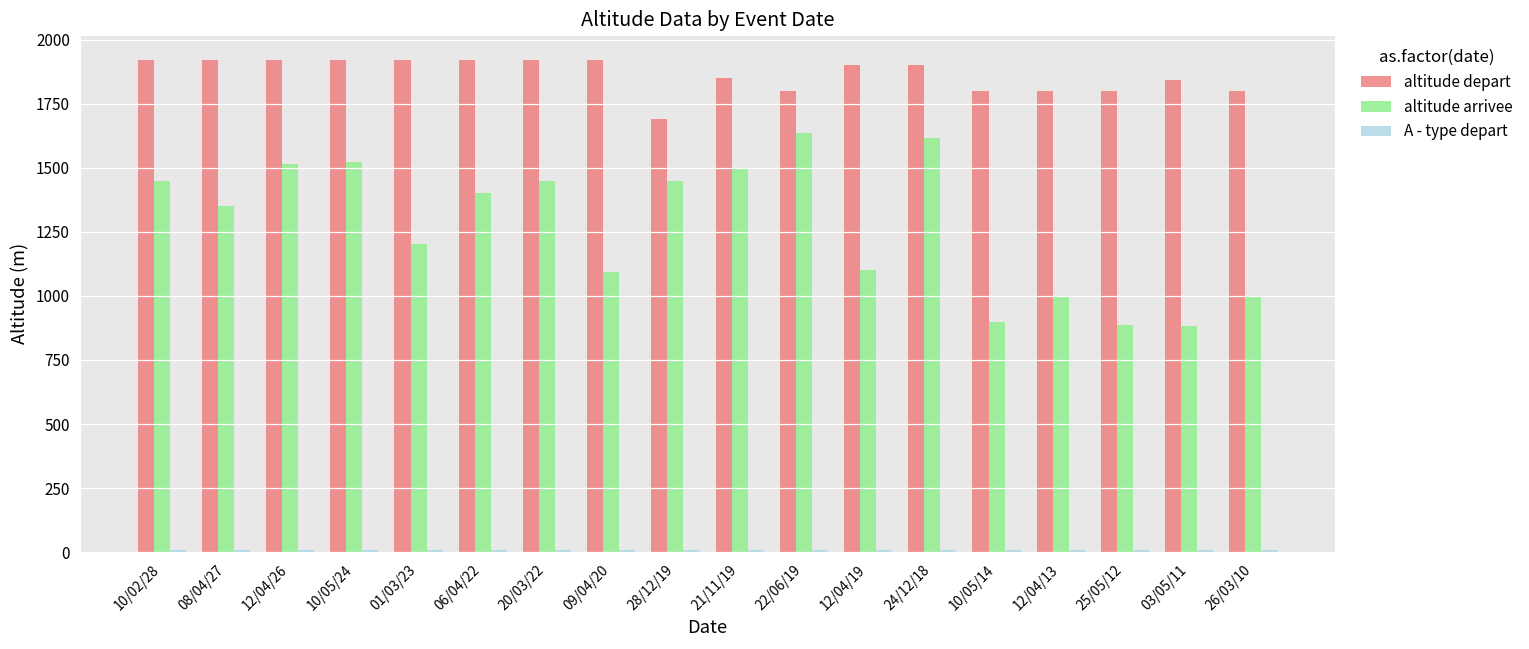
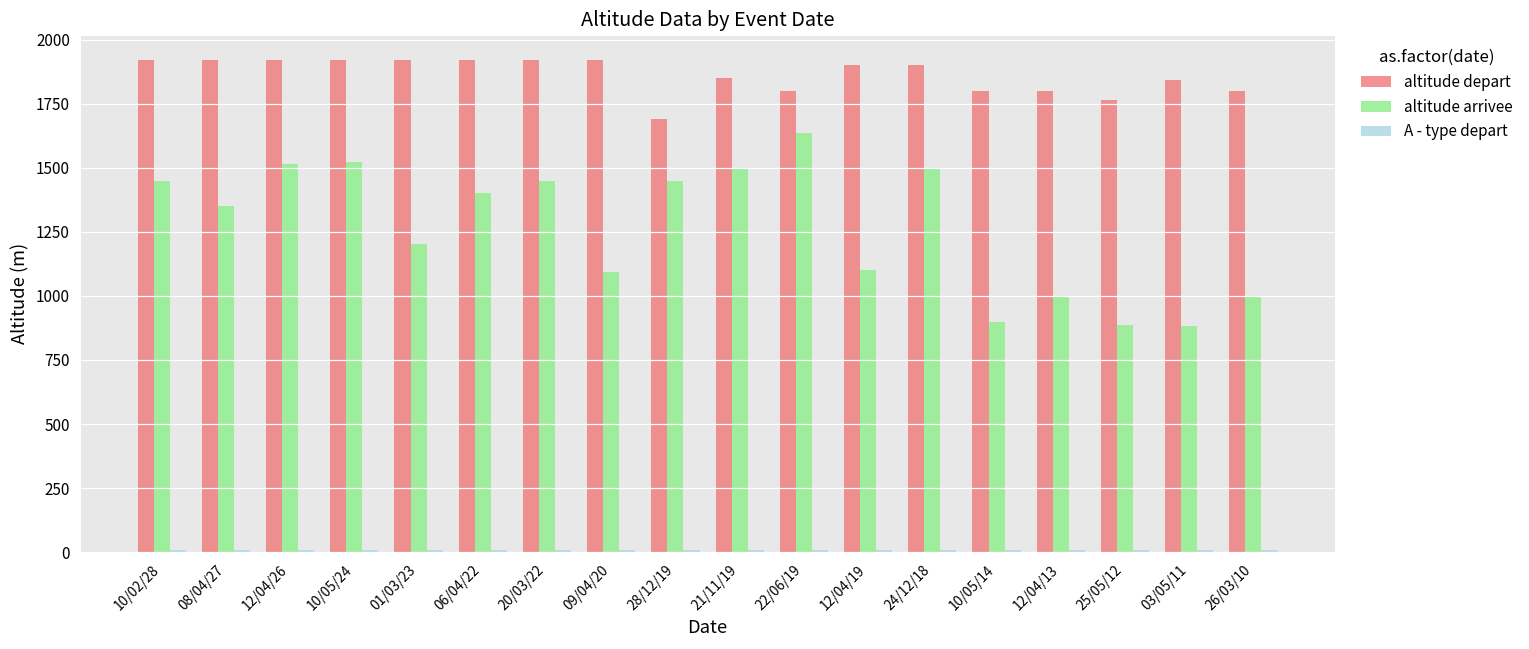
altitude arrivee, 24/12/18: 1620 -> 1500
altitude depart, 25/05/12: 1800 -> 1760
